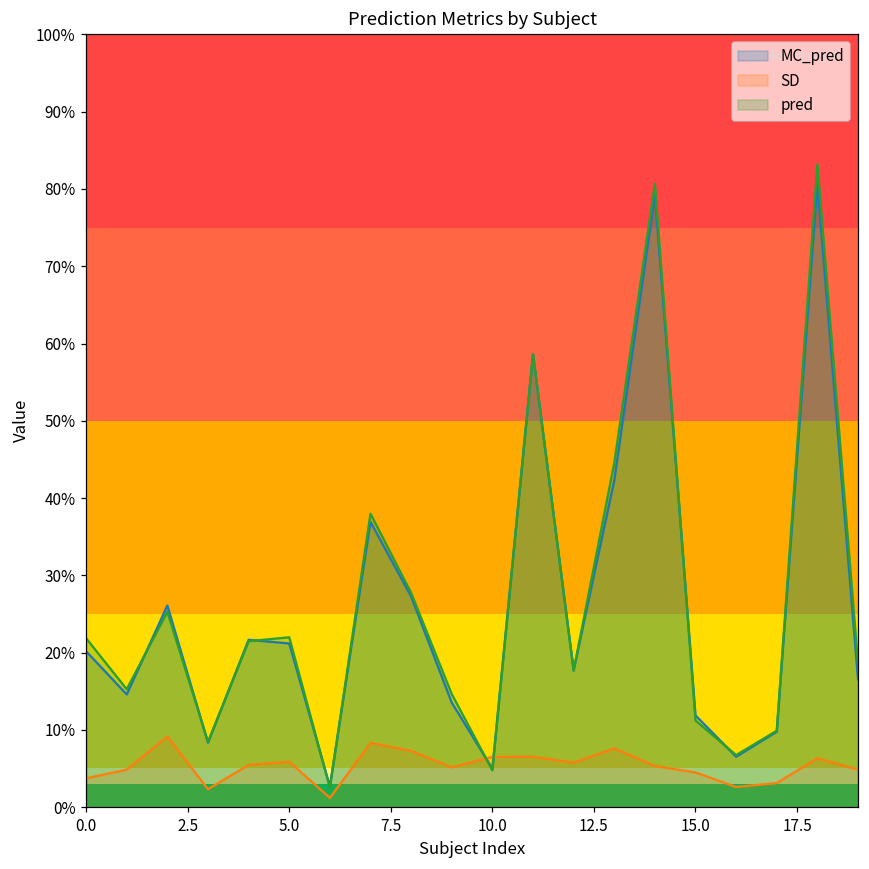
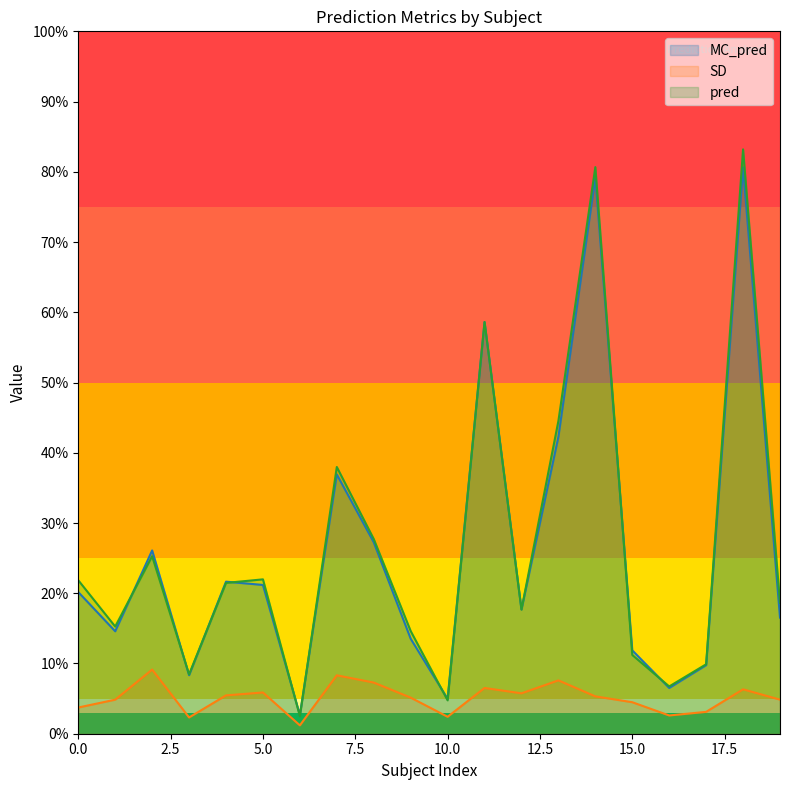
SD, 10.0: 7% -> 2%
